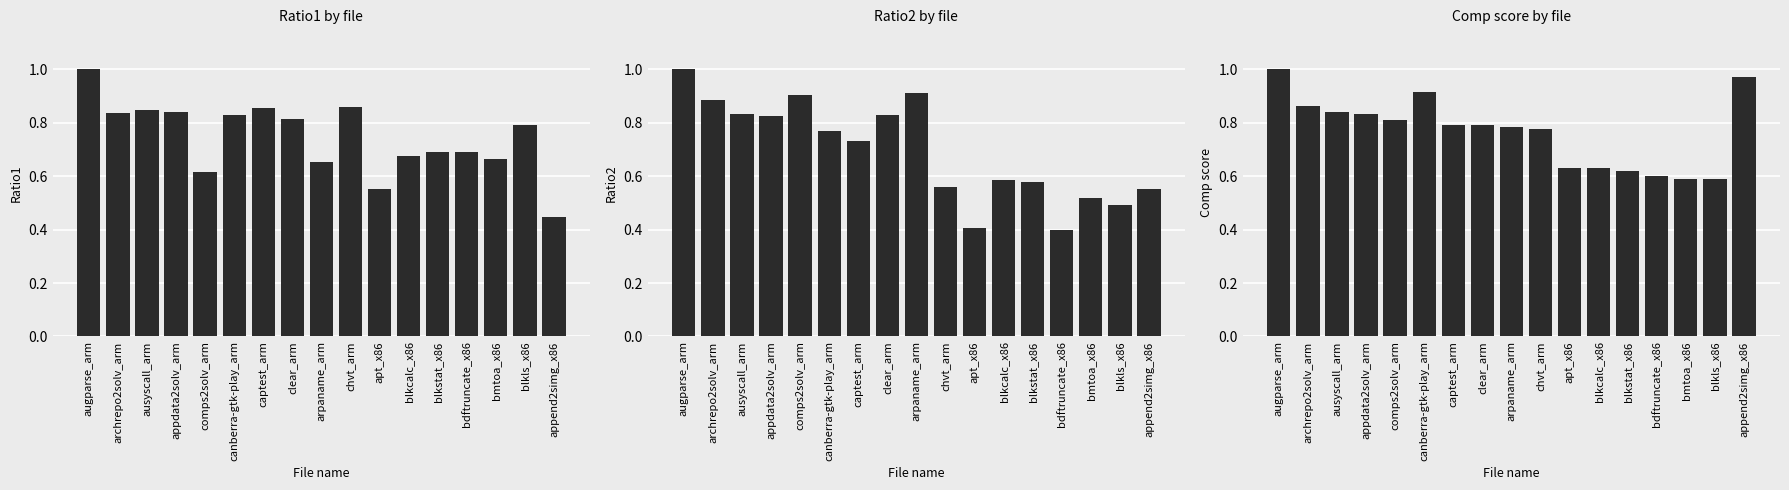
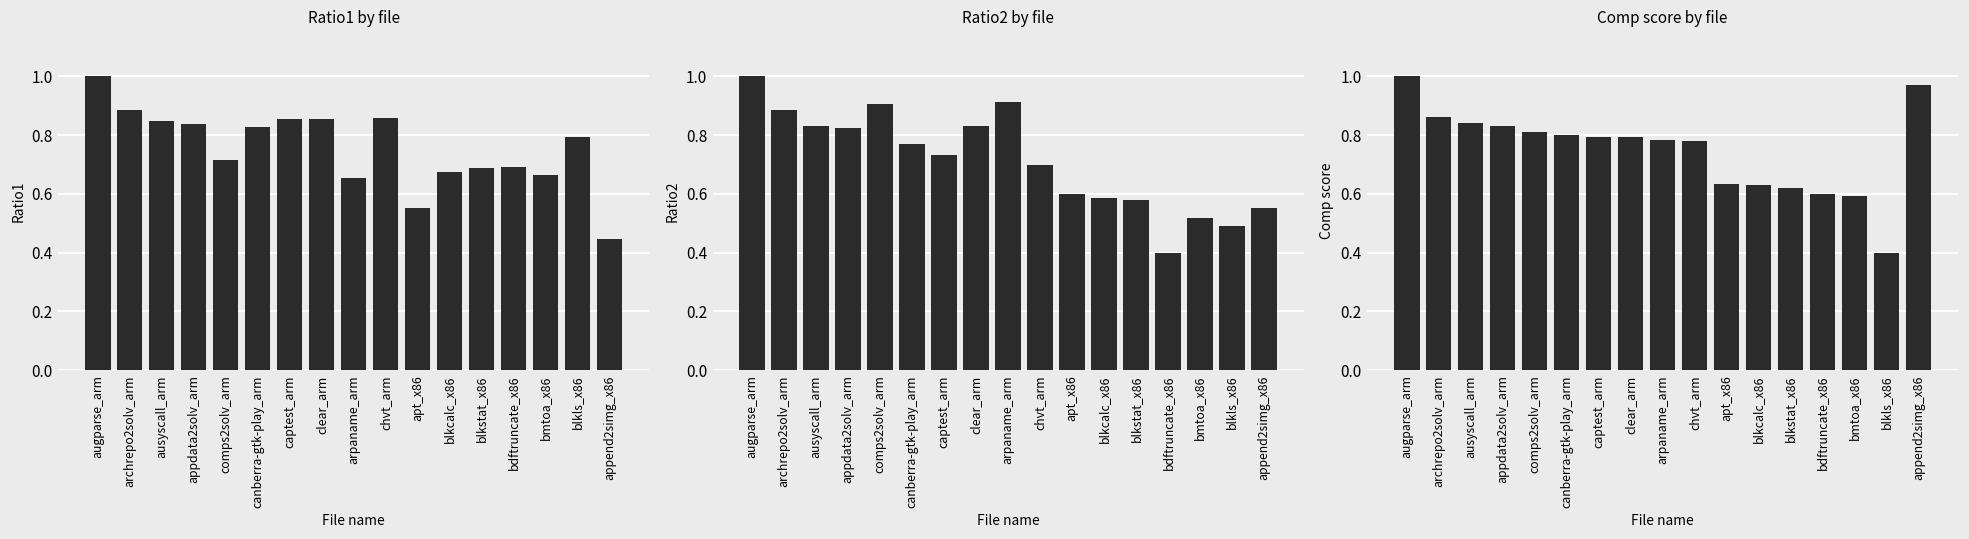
Ratio1 by file, archrepo2solv_arm: 0.84 -> 0.89
Ratio1 by file, comps2solv_arm: 0.62 -> 0.72
Ratio1 by file, clear_arm: 0.82 -> 0.85
Ratio2 by file, chvt_arm: 0.56 -> 0.70
Ratio2 by file, apt_x86: 0.41 -> 0.60
Comp score by file, canberra-gtk-play_arm: 0.92 -> 0.80
Comp score by file, blkls_x86: 0.59 -> 0.40
